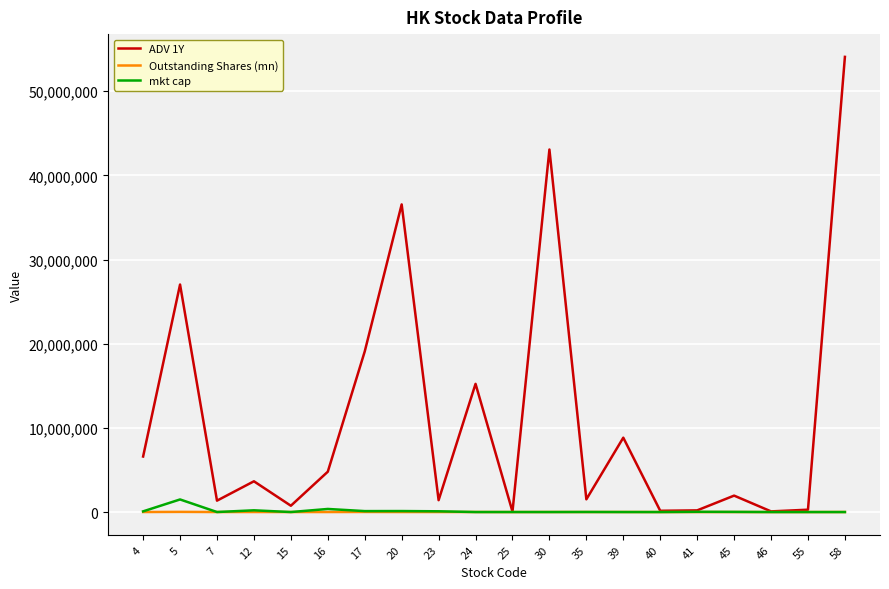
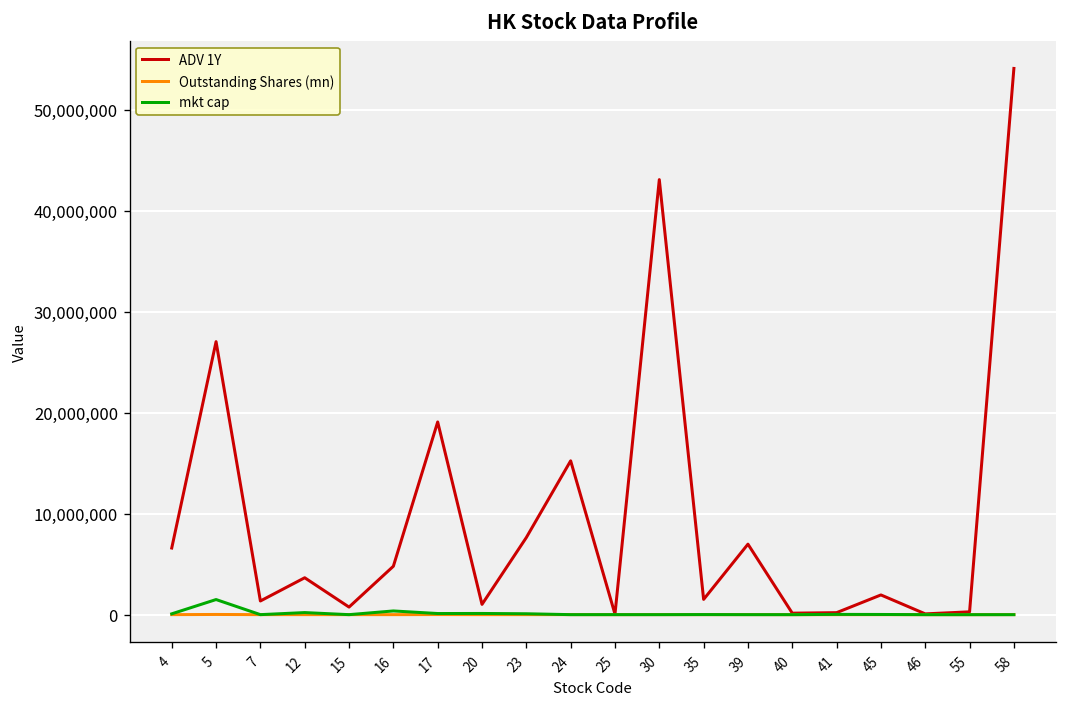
ADV 1Y, 20: 37,000,000 -> 1,000,000
ADV 1Y, 23: 1,000,000 -> 8,000,000
ADV 1Y, 39: 9,000,000 -> 7,000,000
